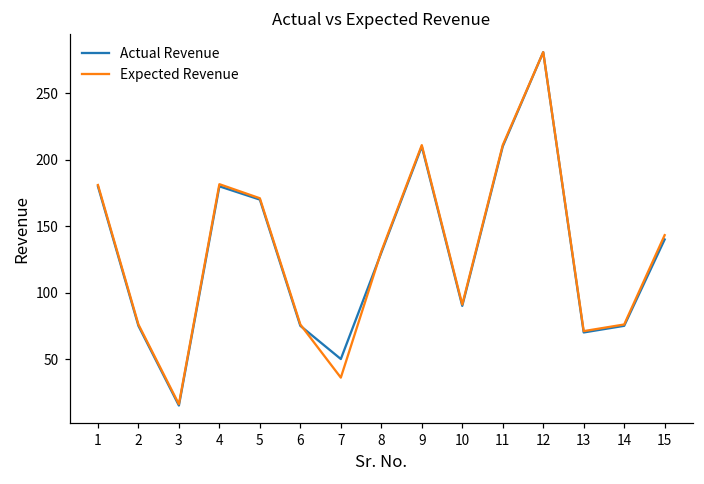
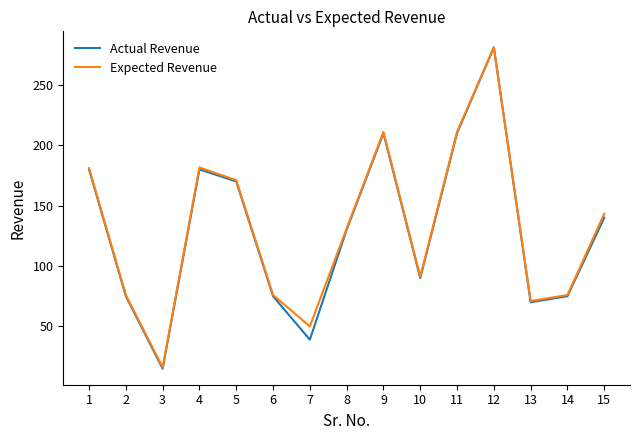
Actual Revenue, 7: 50 -> 39
Expected Revenue, 7: 36 -> 50
